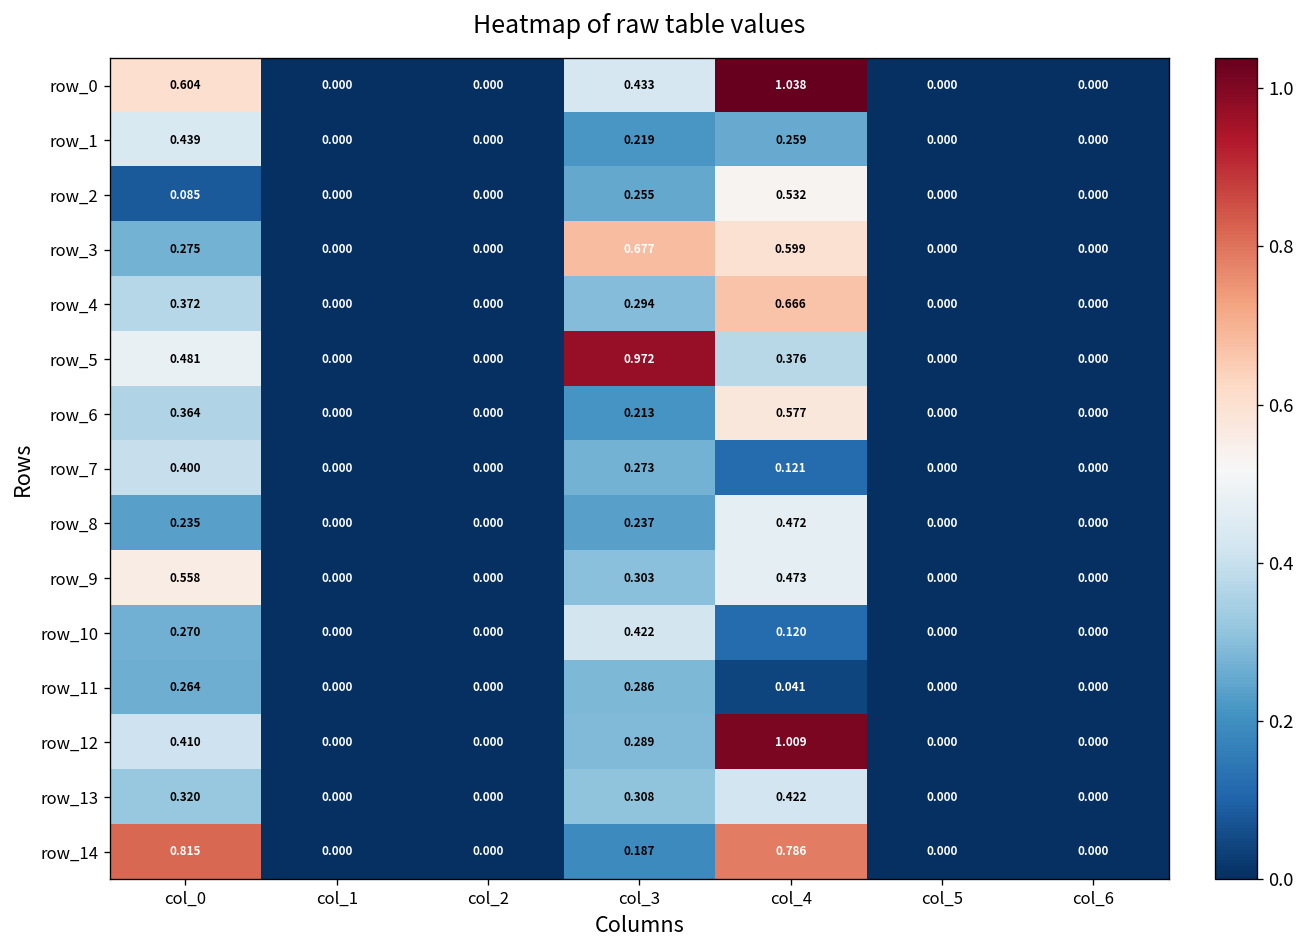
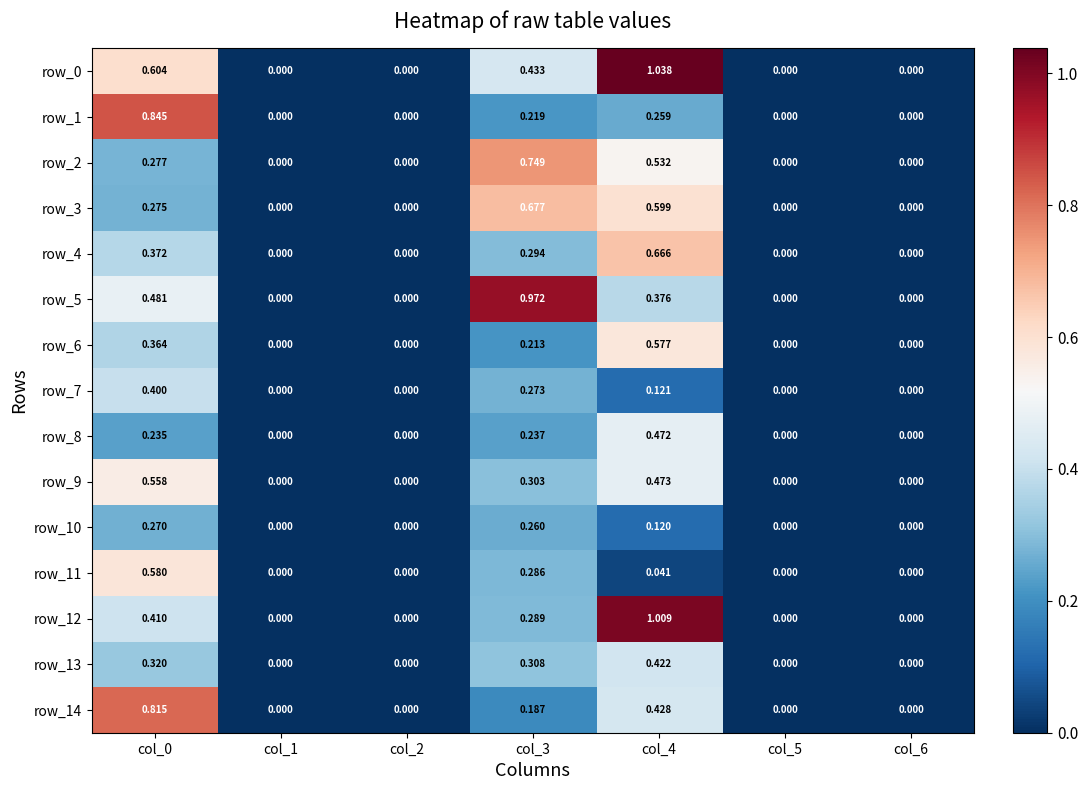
row_1, col_0: 0.439 -> 0.845
row_2, col_0: 0.085 -> 0.277
row_2, col_3: 0.255 -> 0.749
row_10, col_3: 0.422 -> 0.260
row_11, col_0: 0.264 -> 0.580
row_14, col_4: 0.786 -> 0.428
